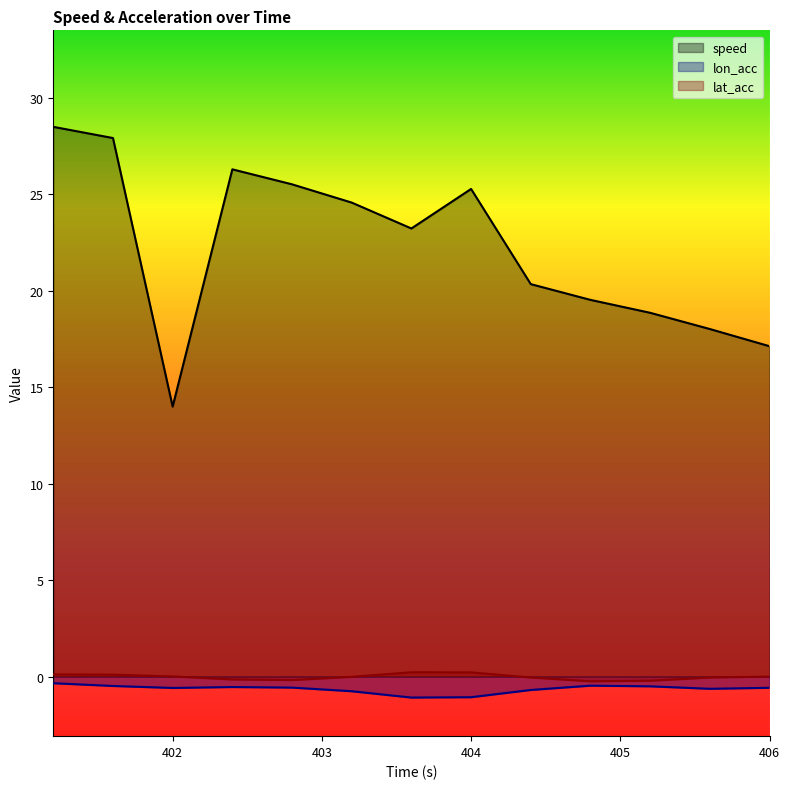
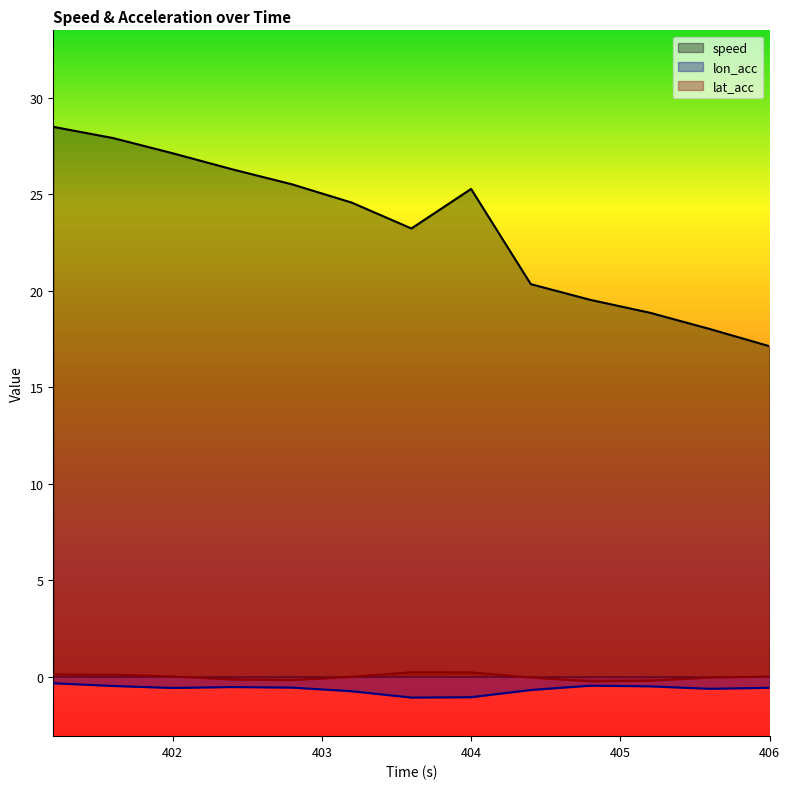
speed, 402: 14.0 -> 27.1
